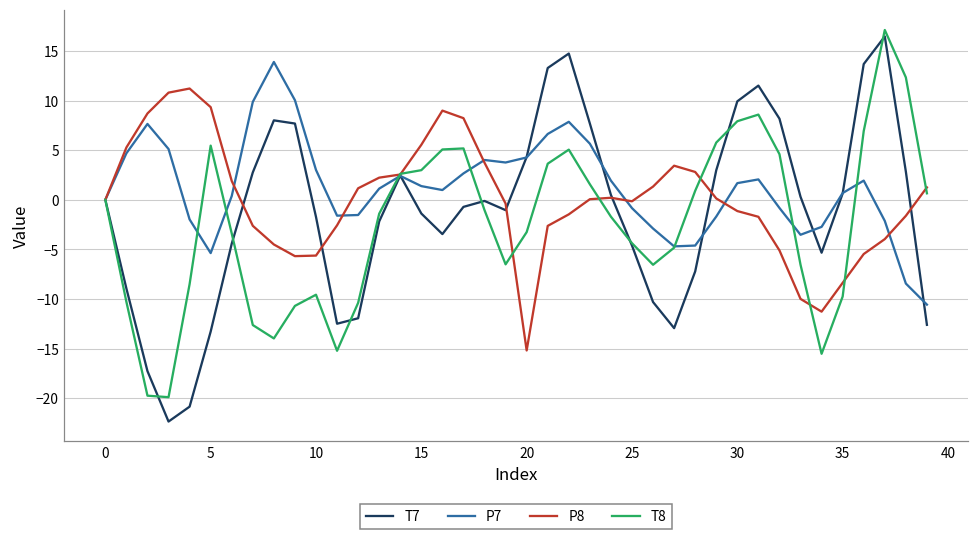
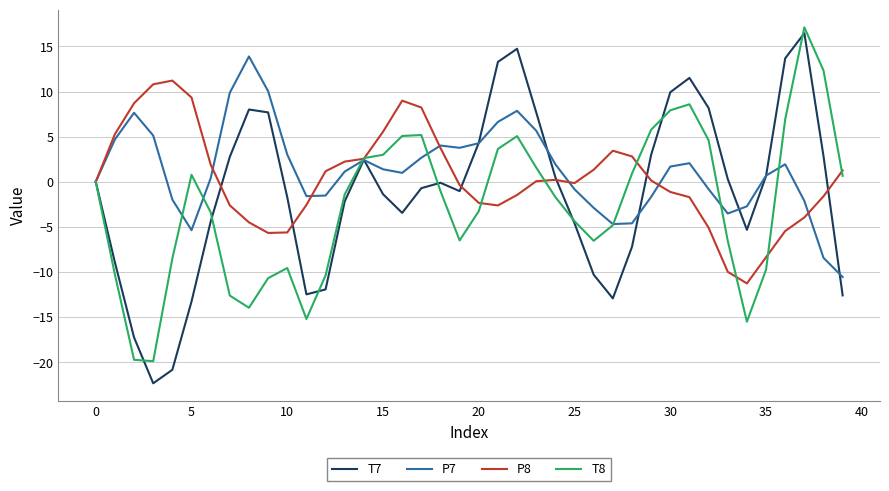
T8, 5: 5 -> 1
P8, 20: -15 -> -2
